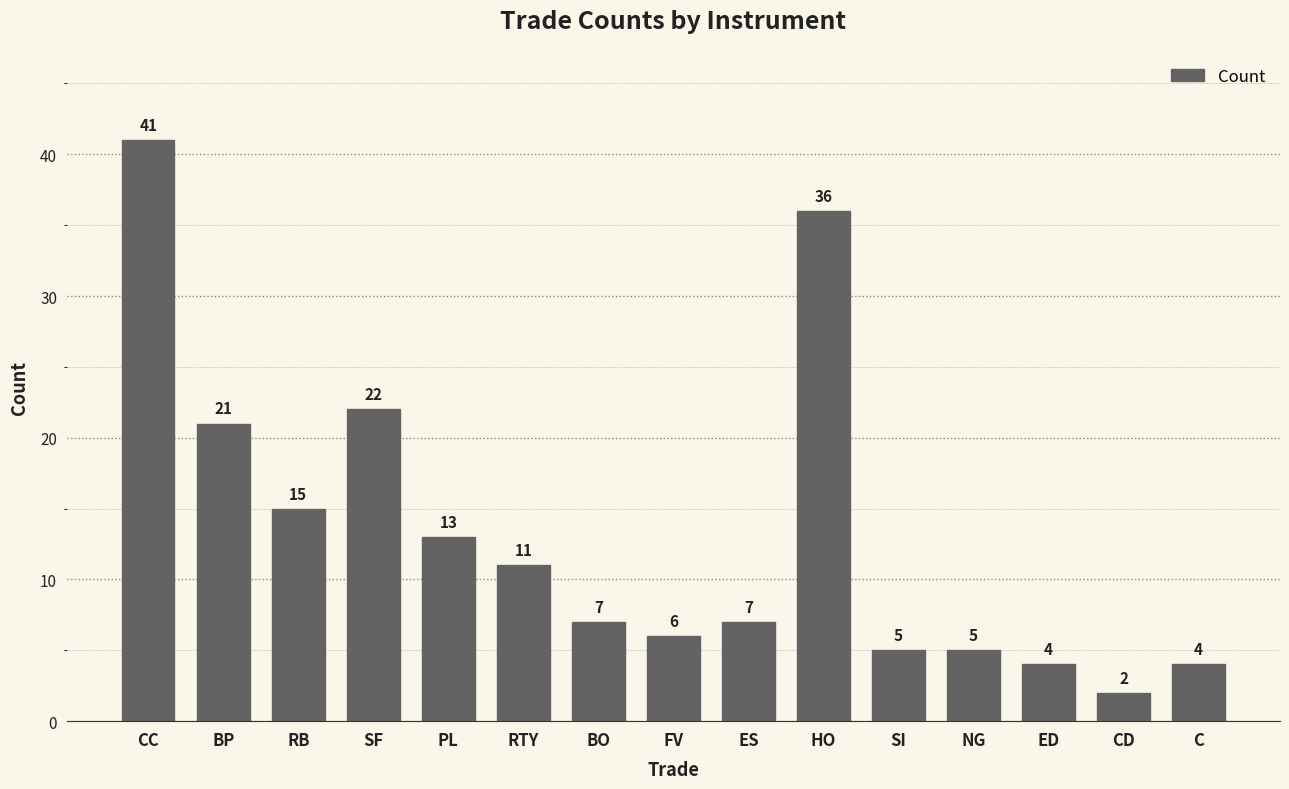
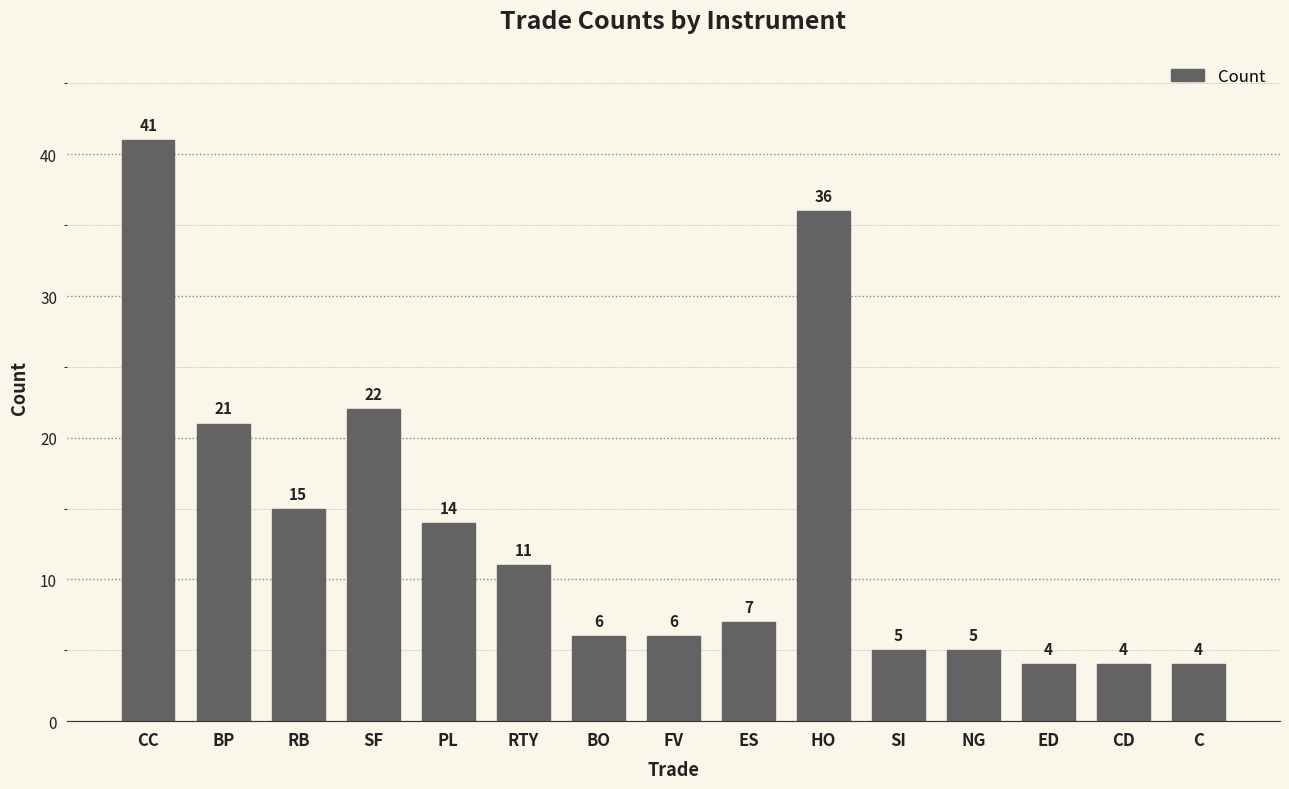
PL: 13 -> 14
BO: 7 -> 6
CD: 2 -> 4
